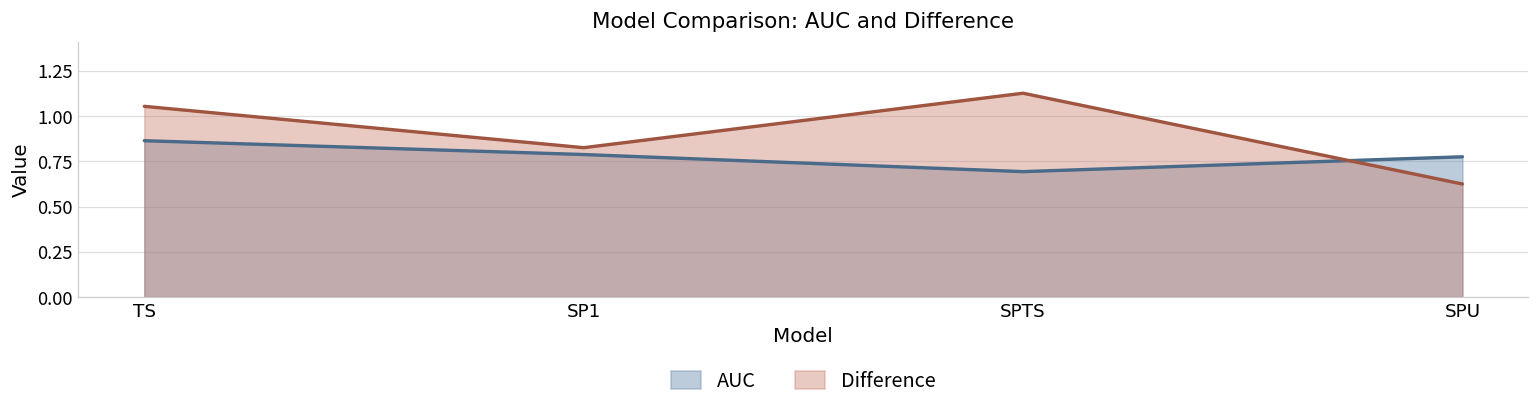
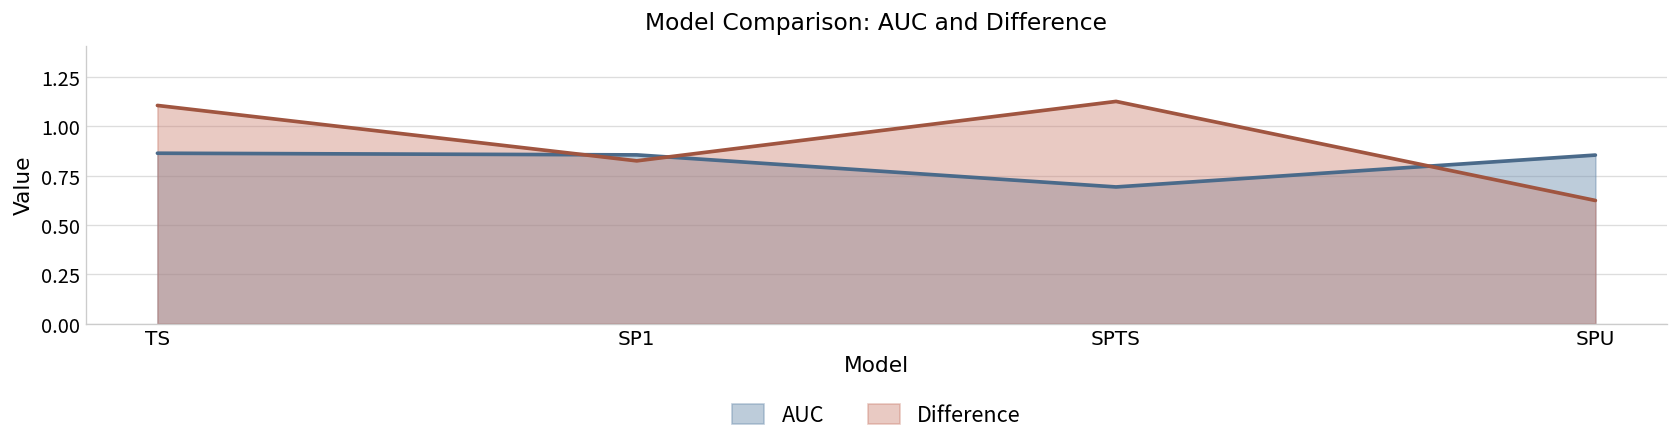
Difference, TS: 1.05 -> 1.11
AUC, SP1: 0.79 -> 0.86
AUC, SPU: 0.78 -> 0.85
